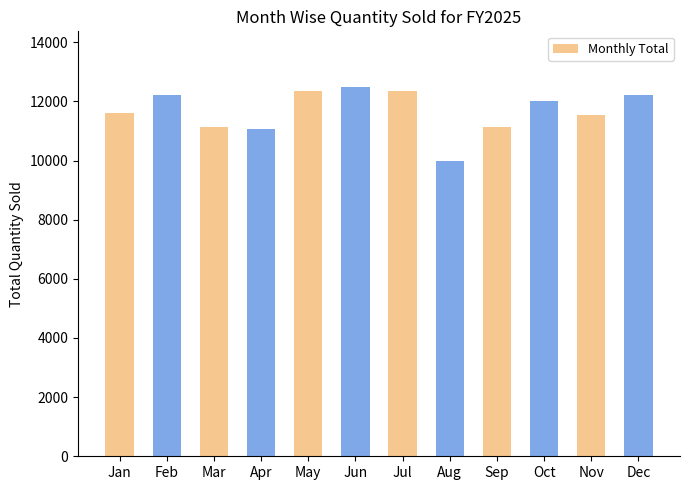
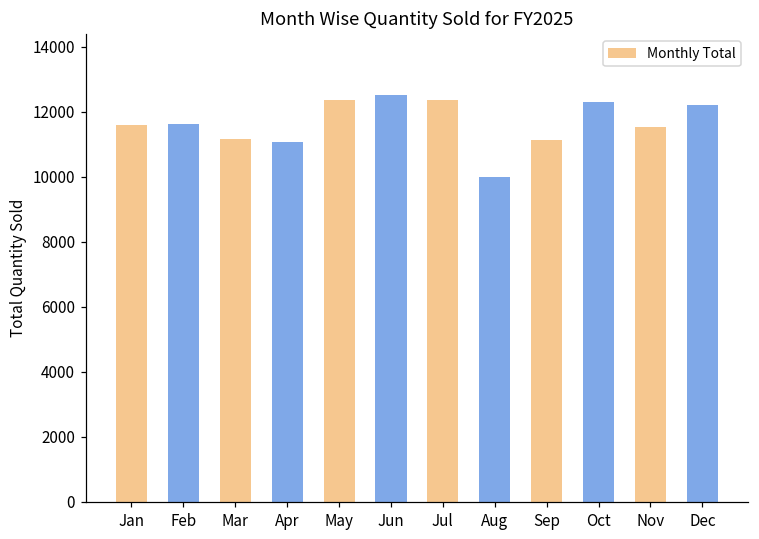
Feb: 12200 -> 11600
Oct: 12000 -> 12300
